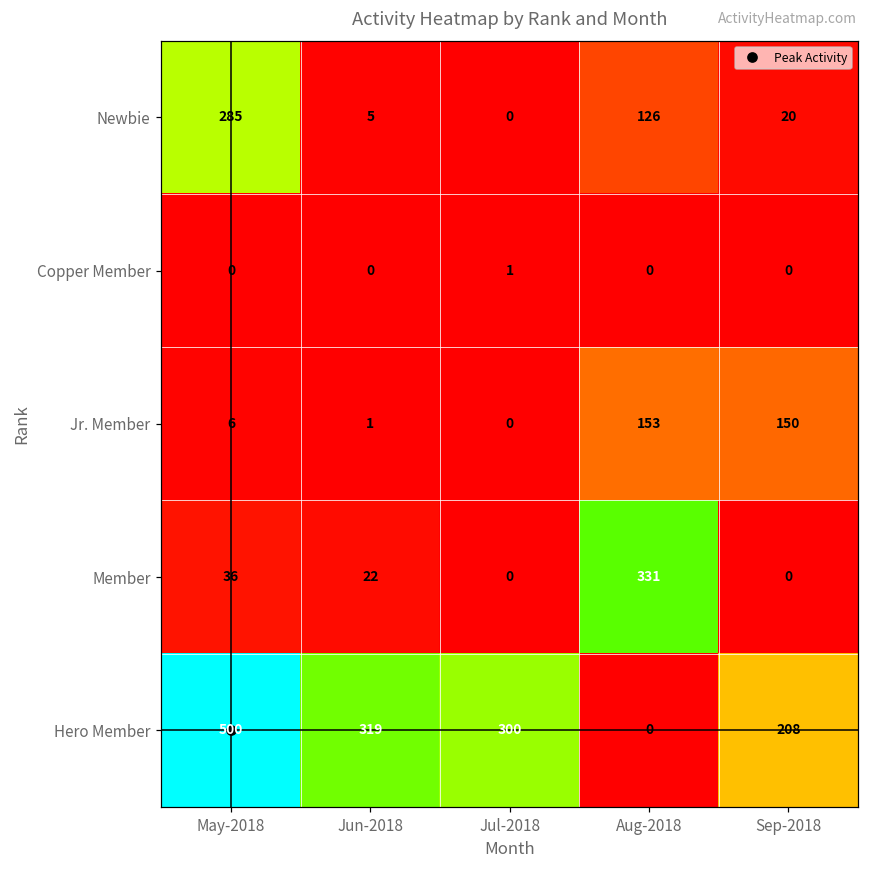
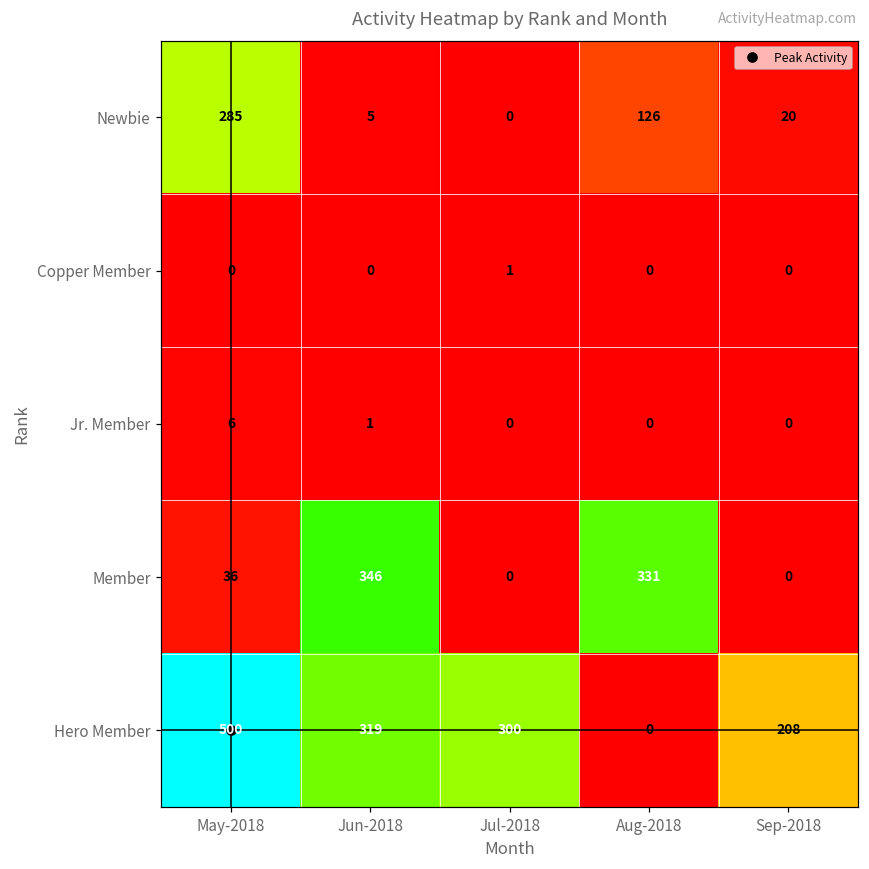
Jr. Member, Aug-2018: 153 -> 0
Jr. Member, Sep-2018: 150 -> 0
Member, Jun-2018: 22 -> 346
